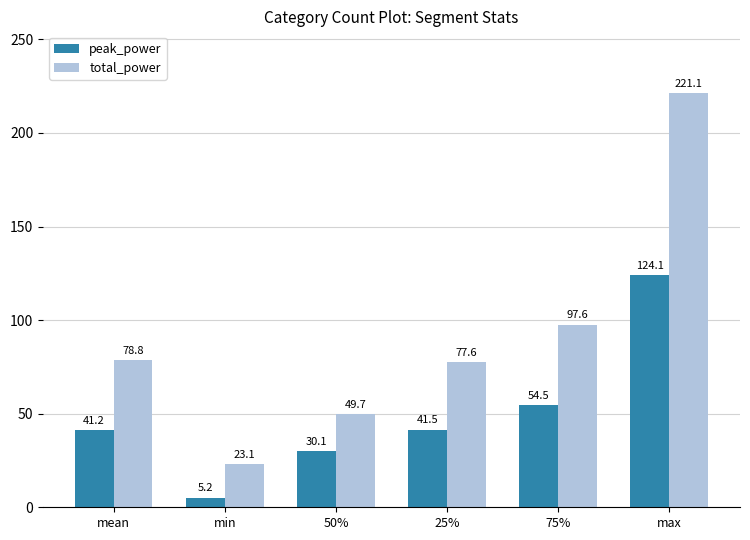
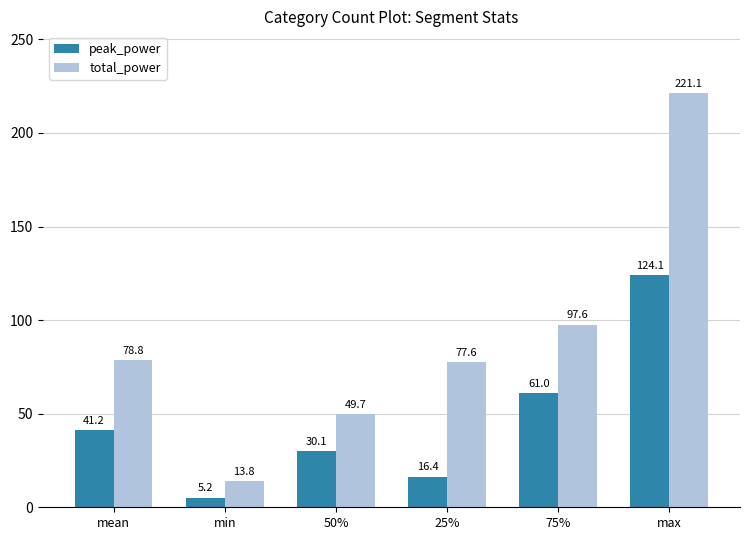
total_power, min: 23.1 -> 13.8
peak_power, 25%: 41.5 -> 16.4
peak_power, 75%: 54.5 -> 61.0
